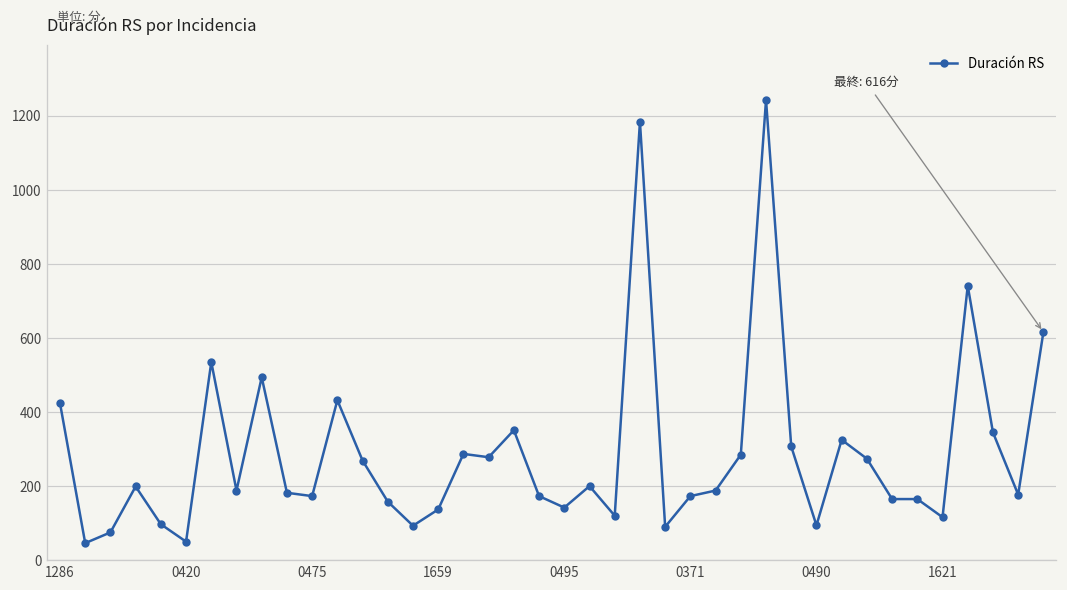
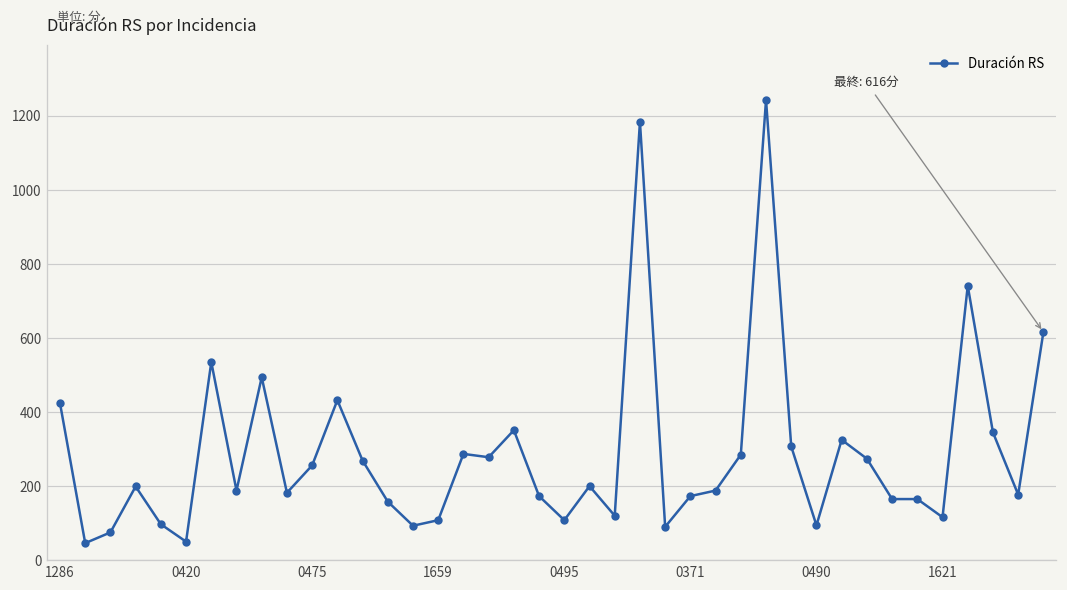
0475: 170 -> 260
1659: 140 -> 110
0495: 140 -> 110
